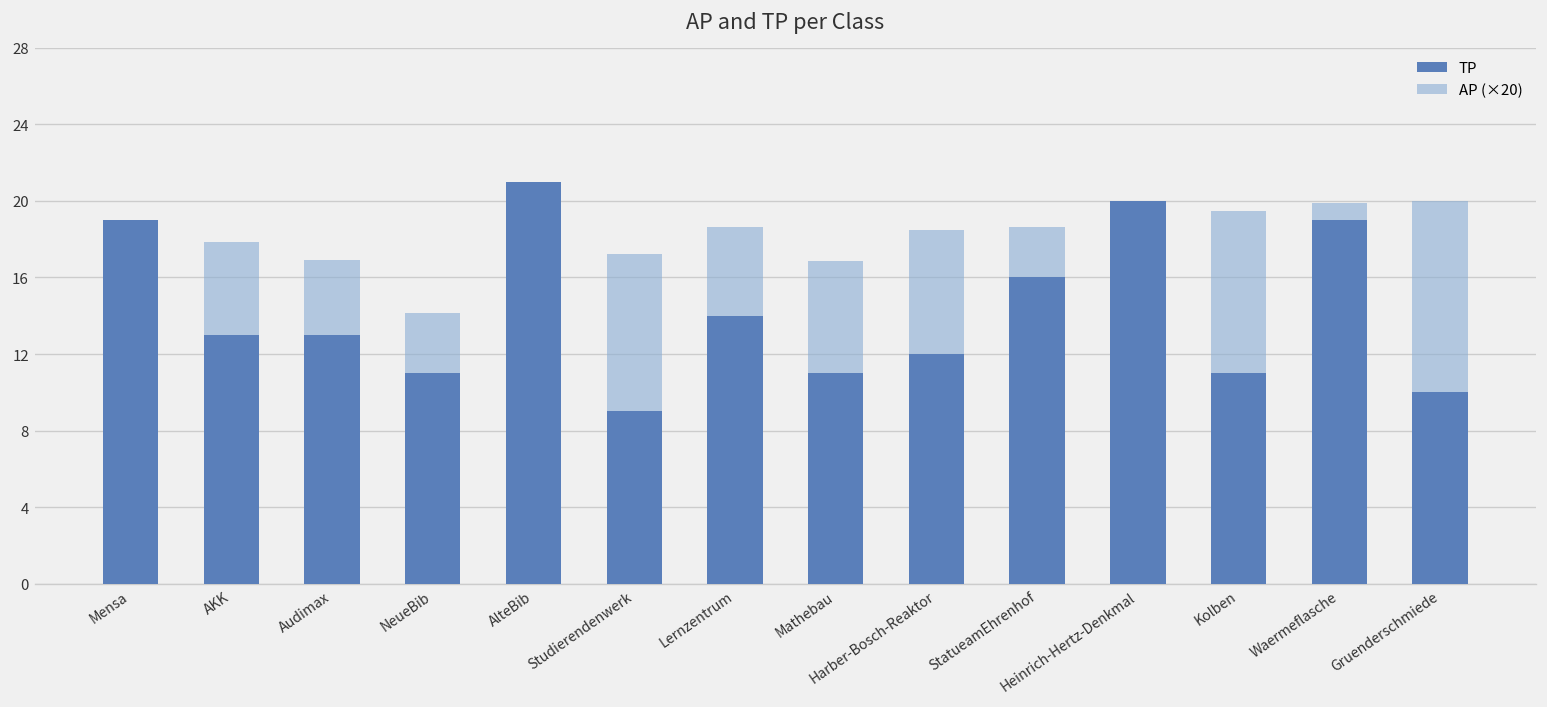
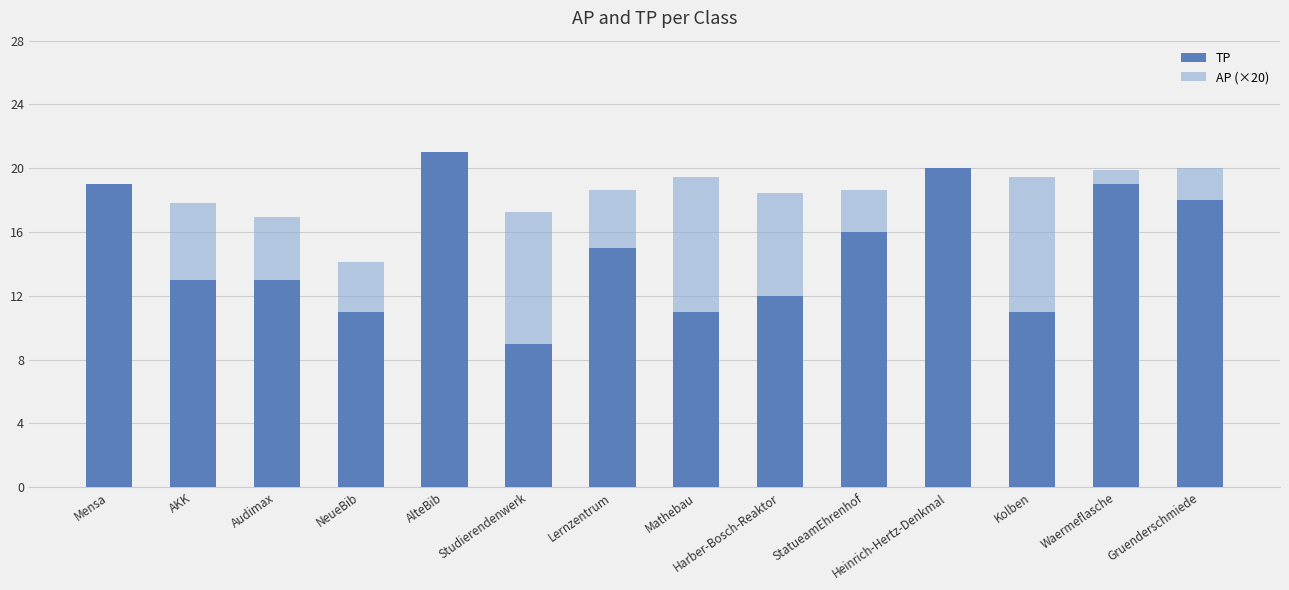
TP, Lernzentrum: 14 -> 15
AP (×20), Mathebau: 16.9 -> 19.4
TP, Gruenderschmiede: 10 -> 18
